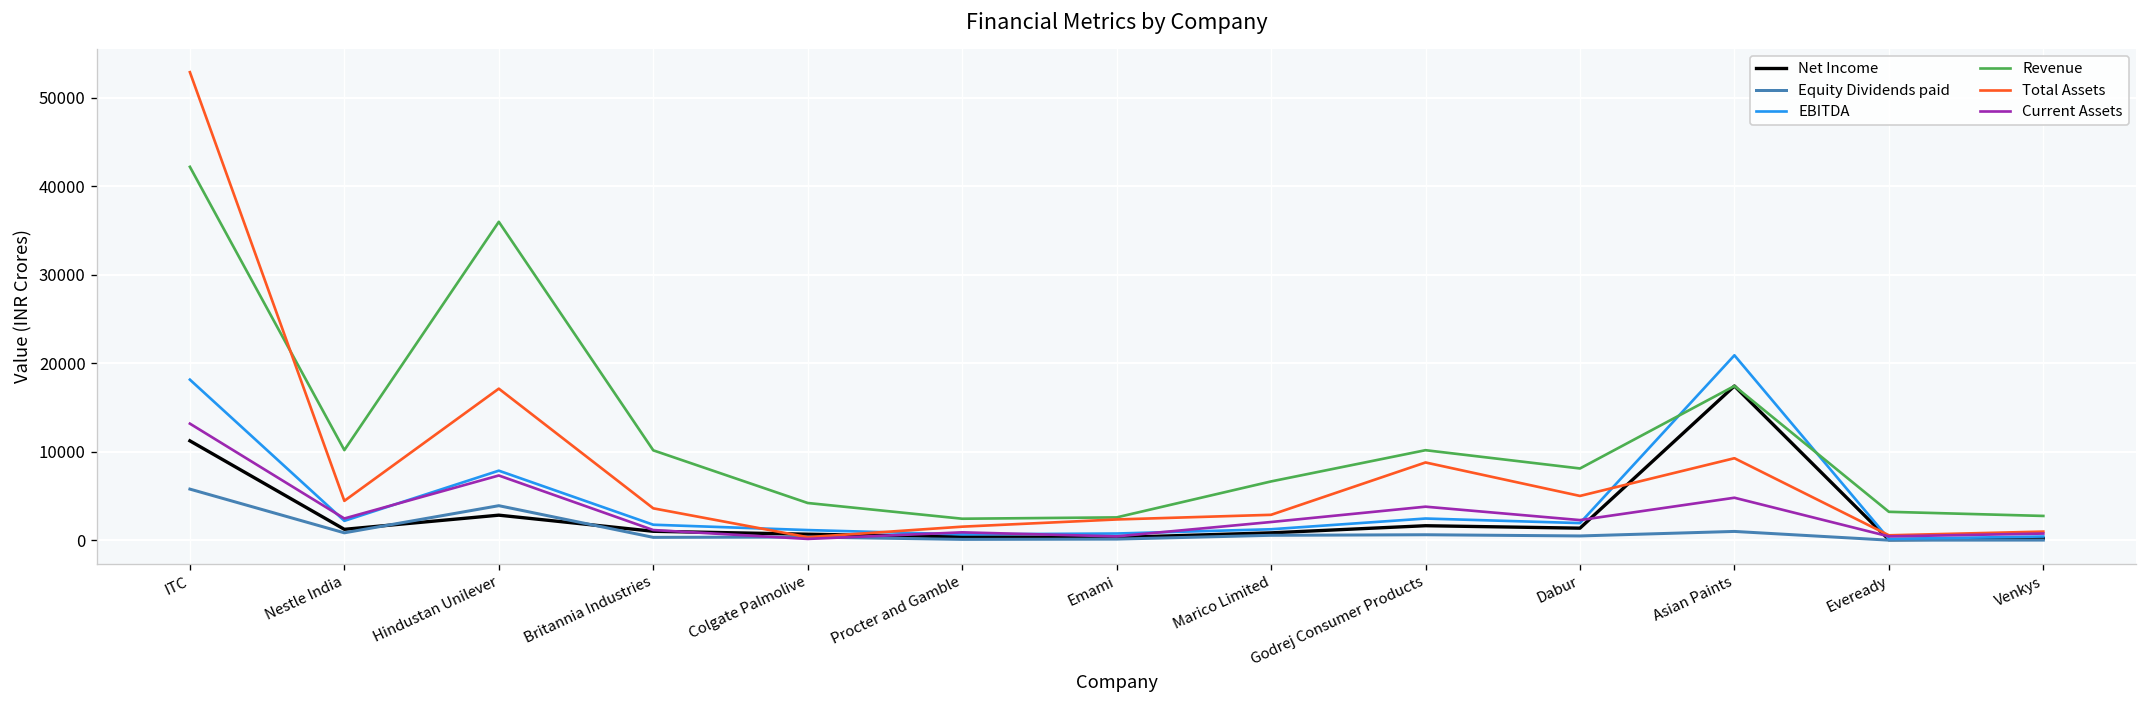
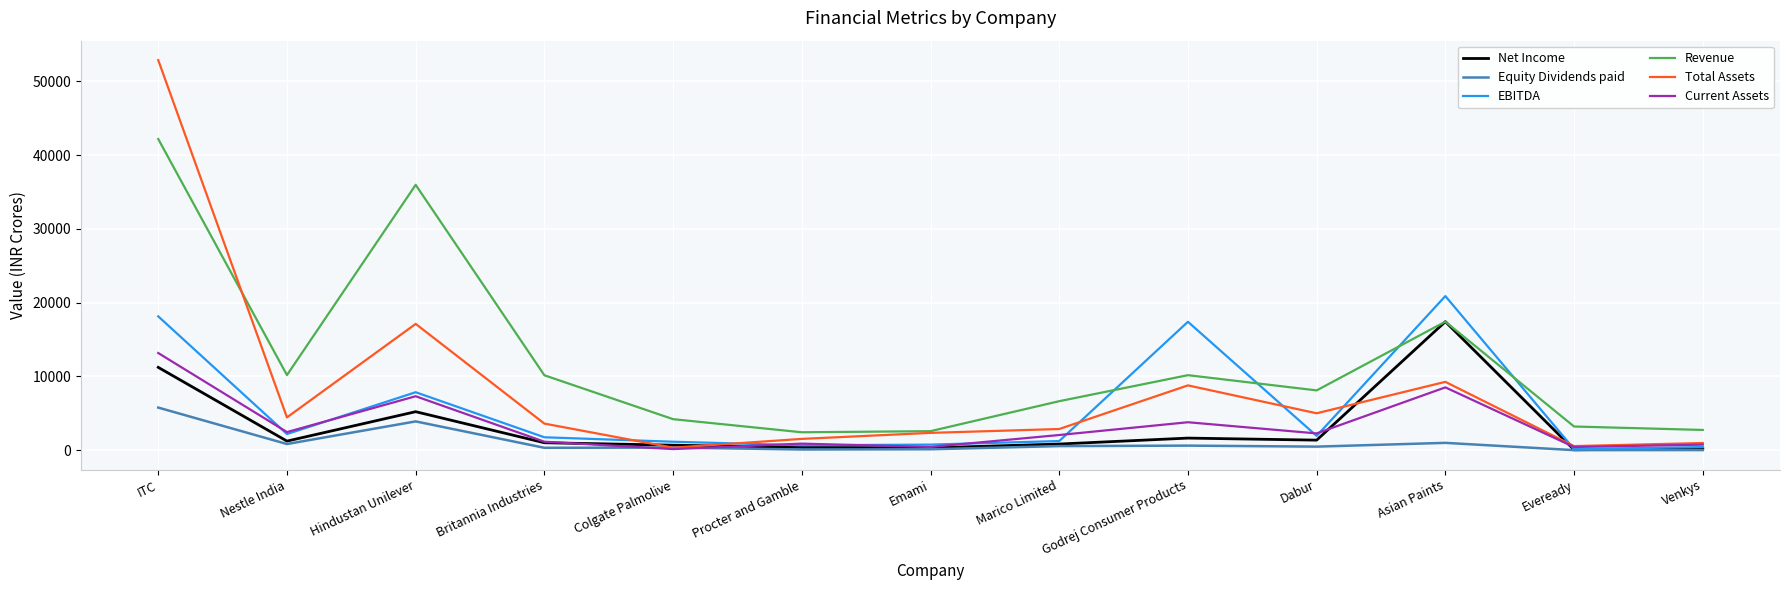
Net Income, Hindustan Unilever: 3000 -> 5000
EBITDA, Godrej Consumer Products: 2000 -> 17000
Current Assets, Asian Paints: 5000 -> 9000
